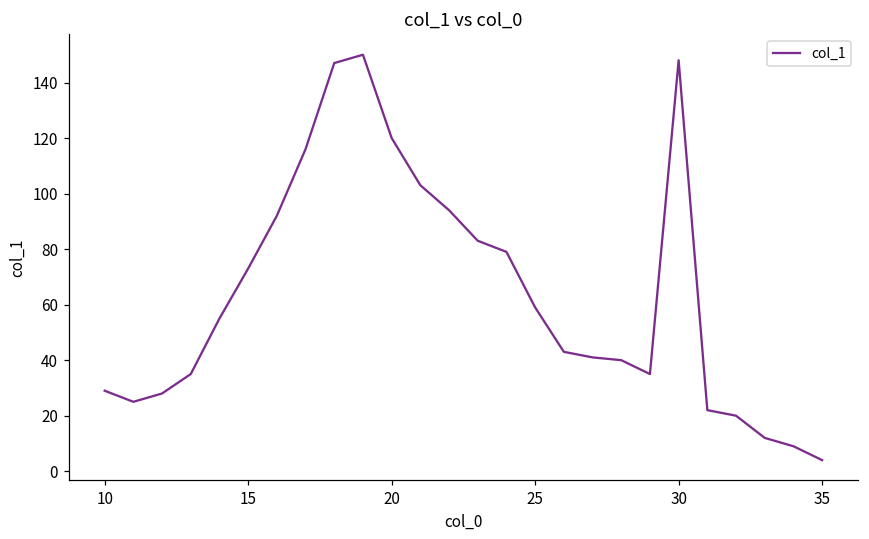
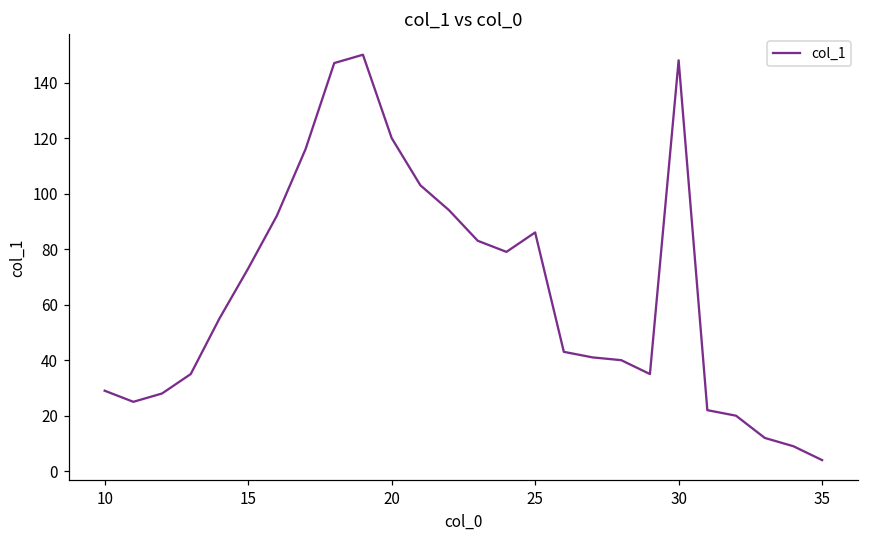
25: 59 -> 86
